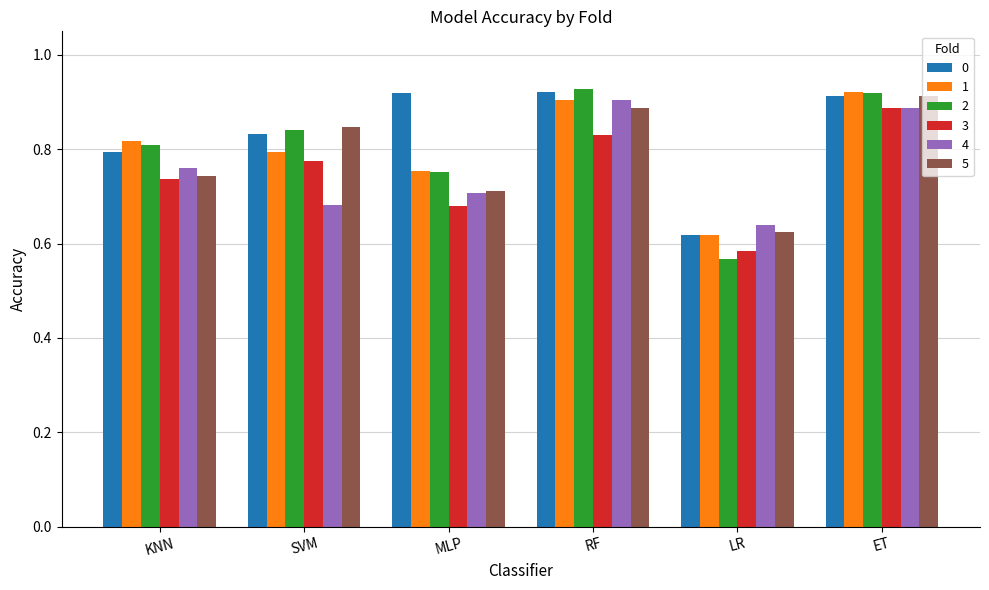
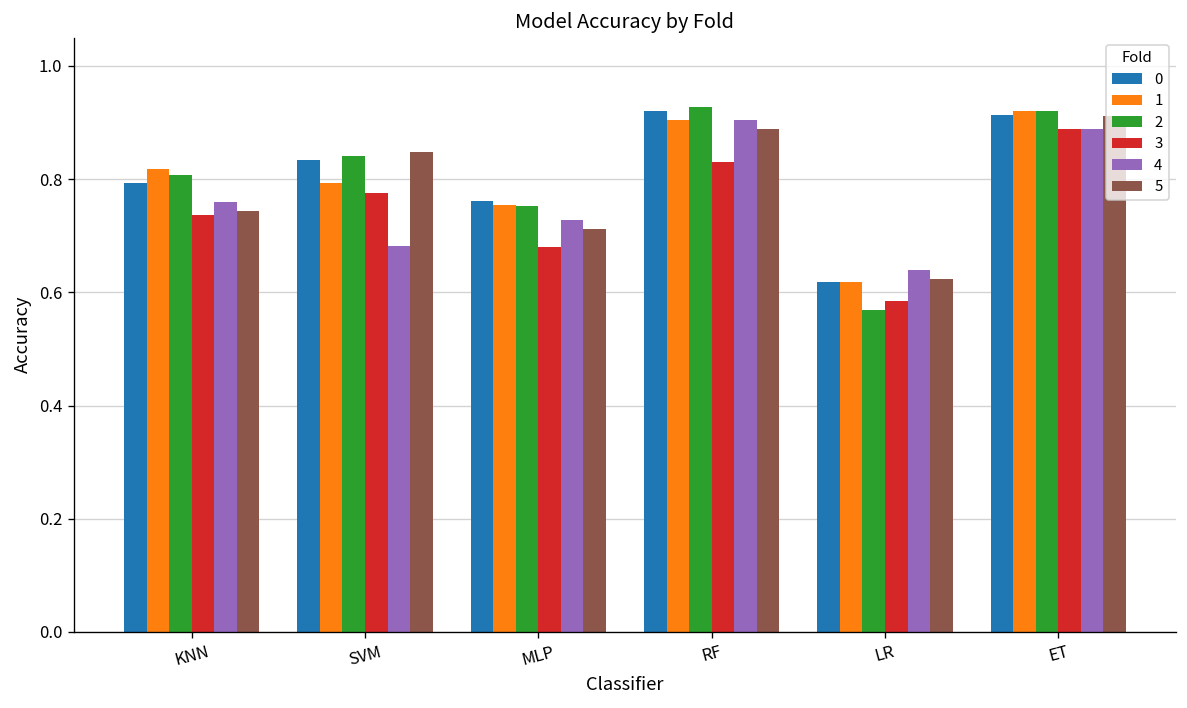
0, MLP: 0.92 -> 0.76
4, MLP: 0.71 -> 0.73
